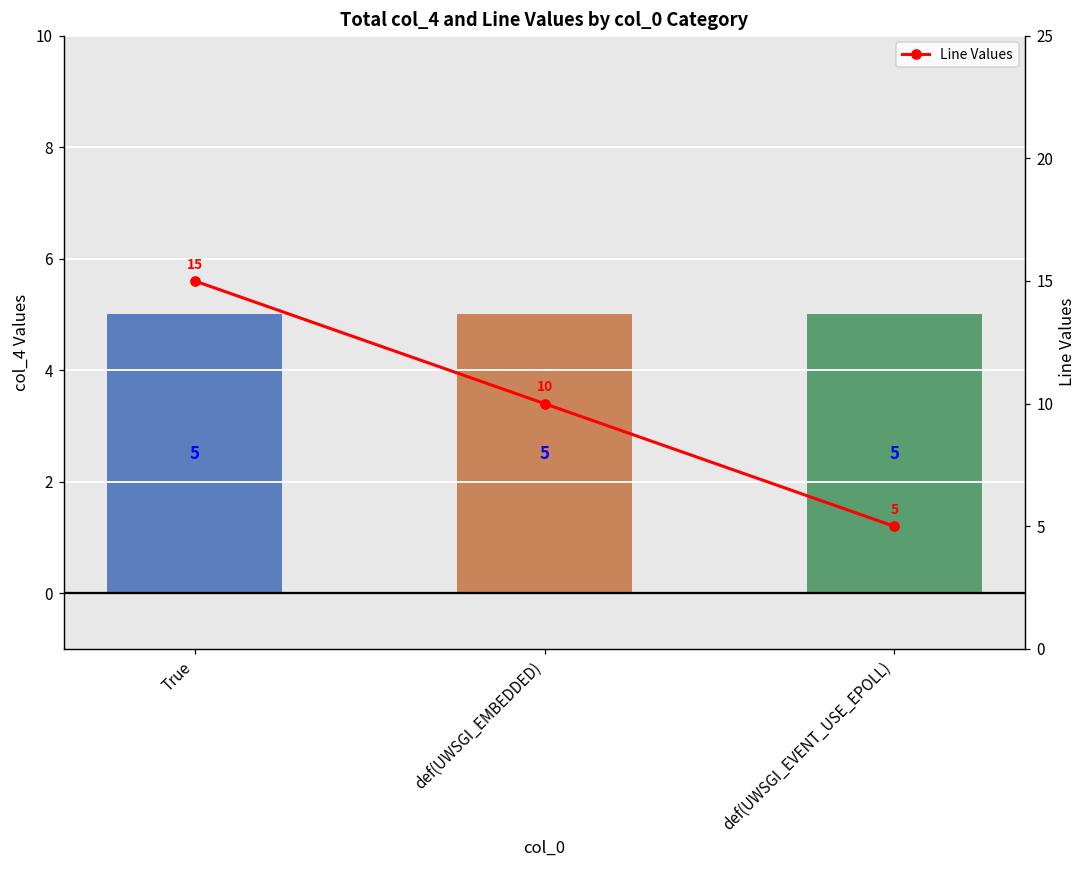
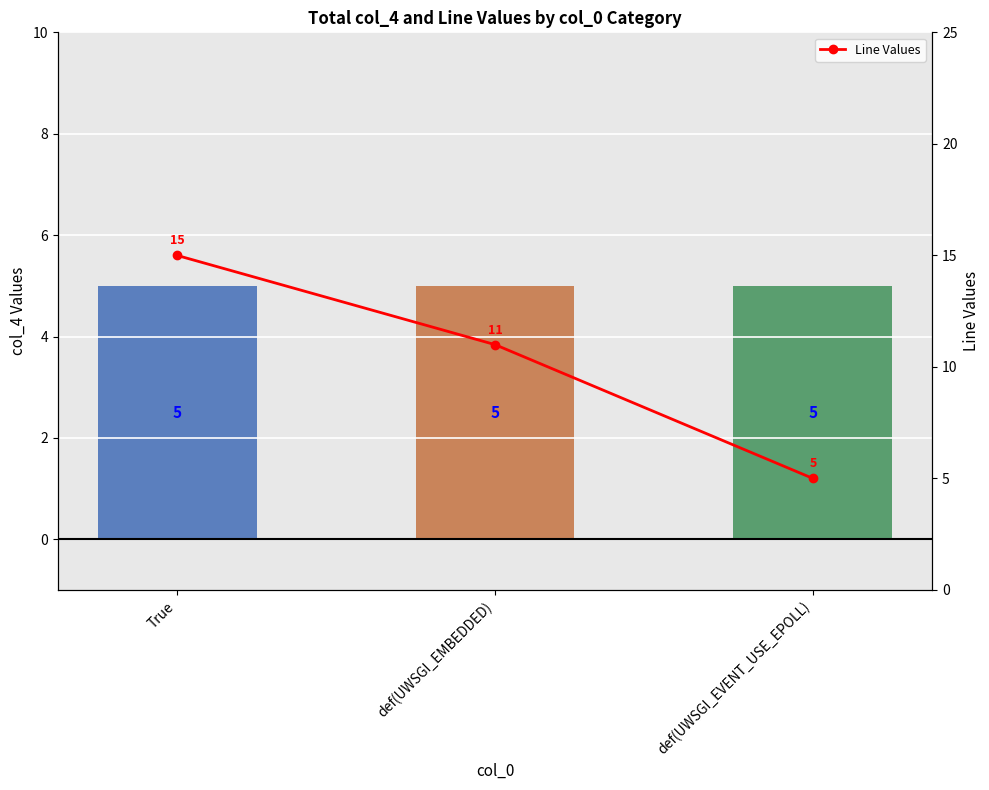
Line Values, def(UWSGI_EMBEDDED): 10 -> 11
